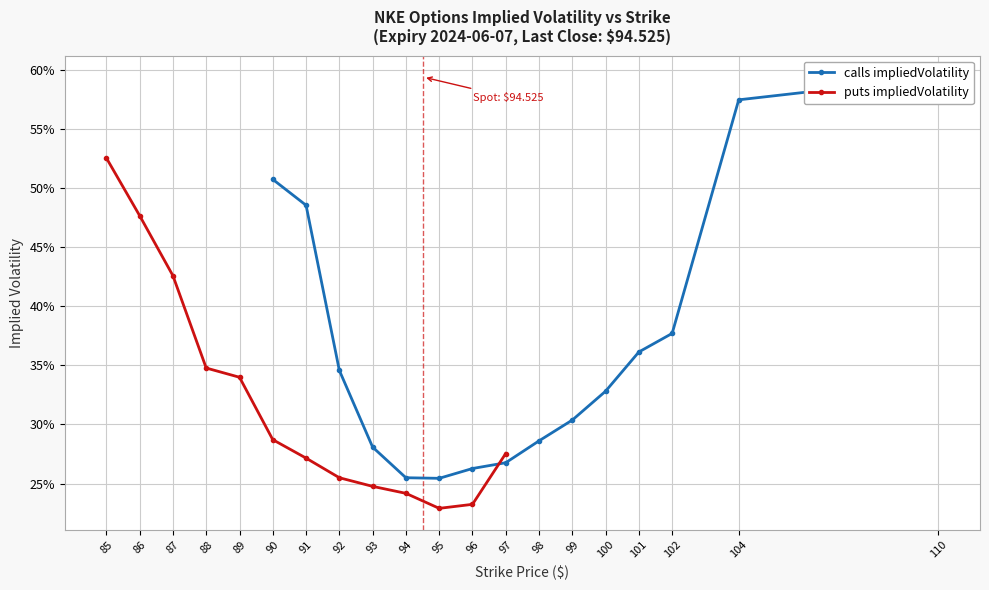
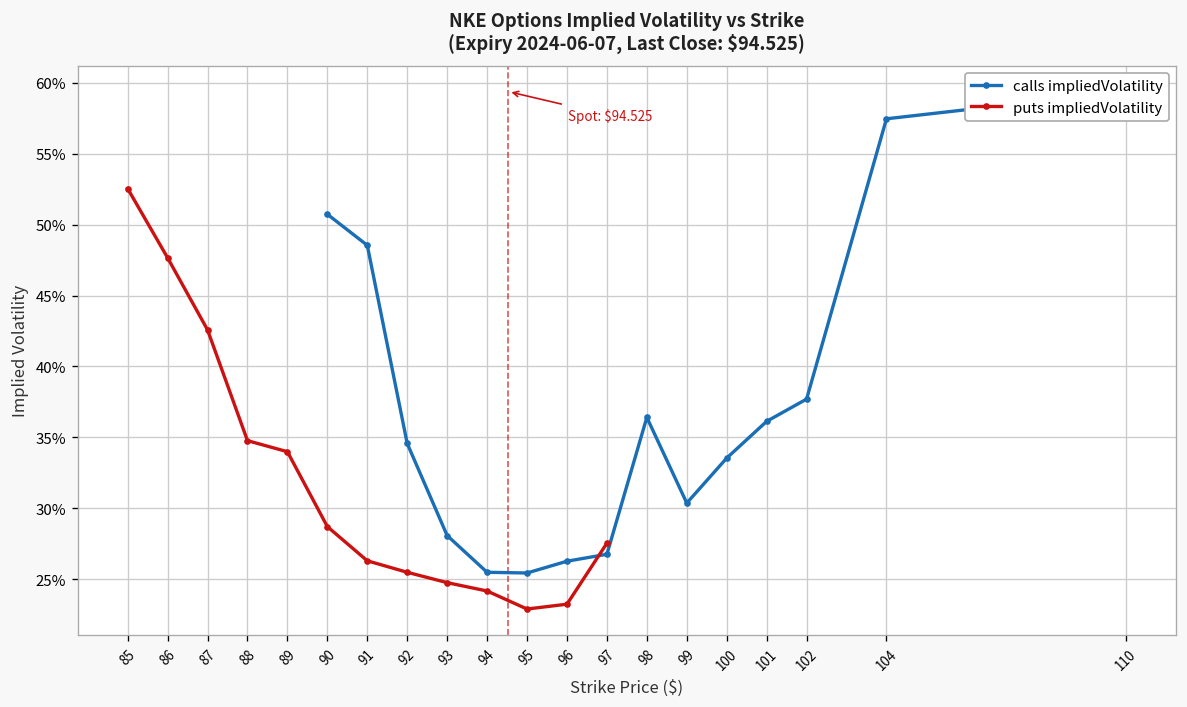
puts impliedVolatility, 91: 27.2% -> 26.3%
calls impliedVolatility, 98: 28.6% -> 36.4%
calls impliedVolatility, 100: 32.8% -> 33.5%
